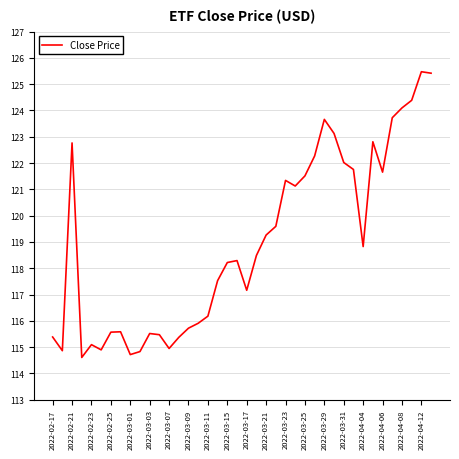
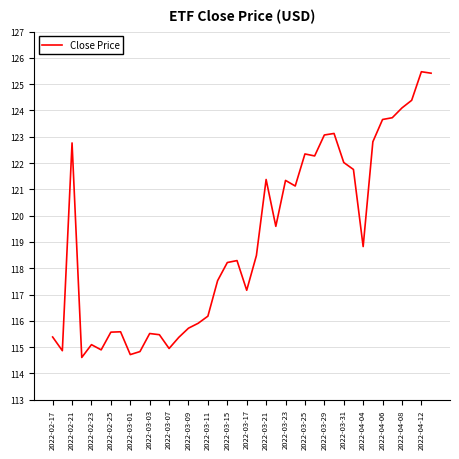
2022-03-21: 119.3 -> 121.4
2022-03-25: 121.5 -> 122.3
2022-03-29: 123.7 -> 123.1
2022-04-06: 121.7 -> 123.7
